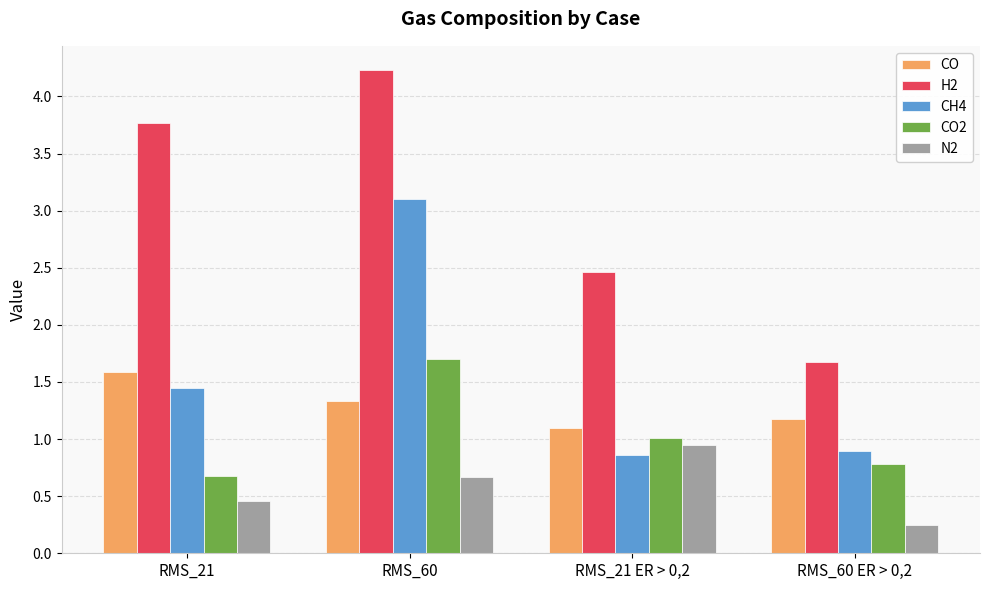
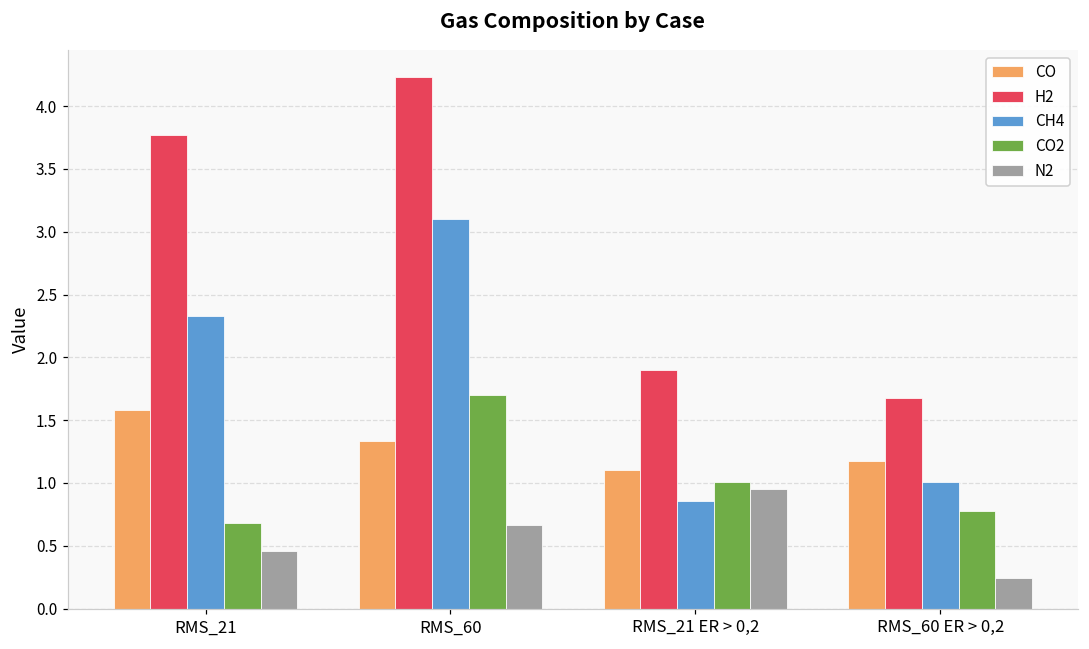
CH4, RMS_21: 1.44 -> 2.33
H2, RMS_21 ER > 0,2: 2.47 -> 1.90
CH4, RMS_60 ER > 0,2: 0.90 -> 1.00
